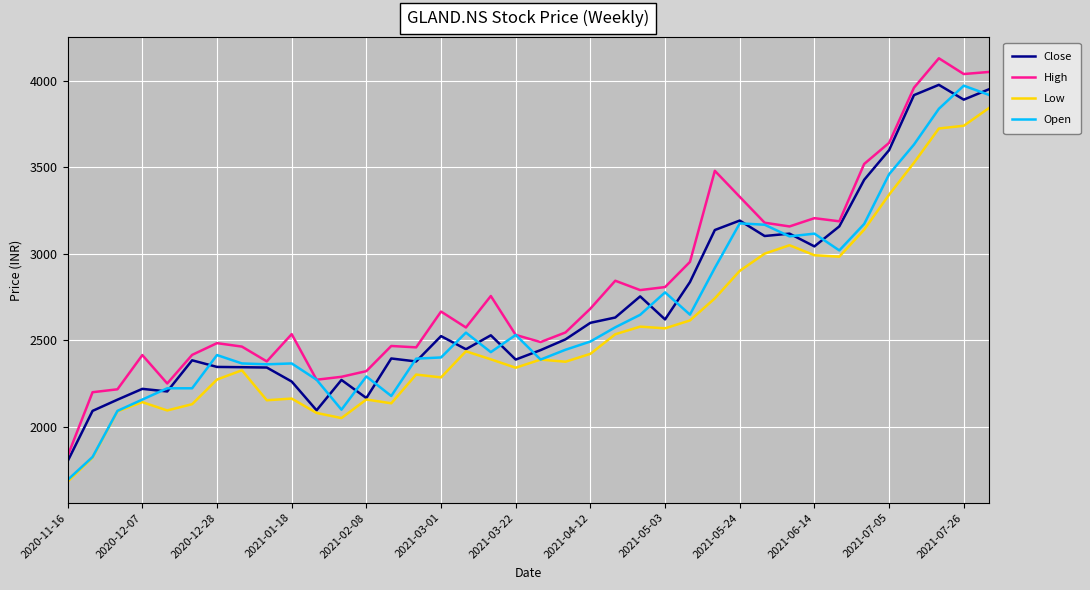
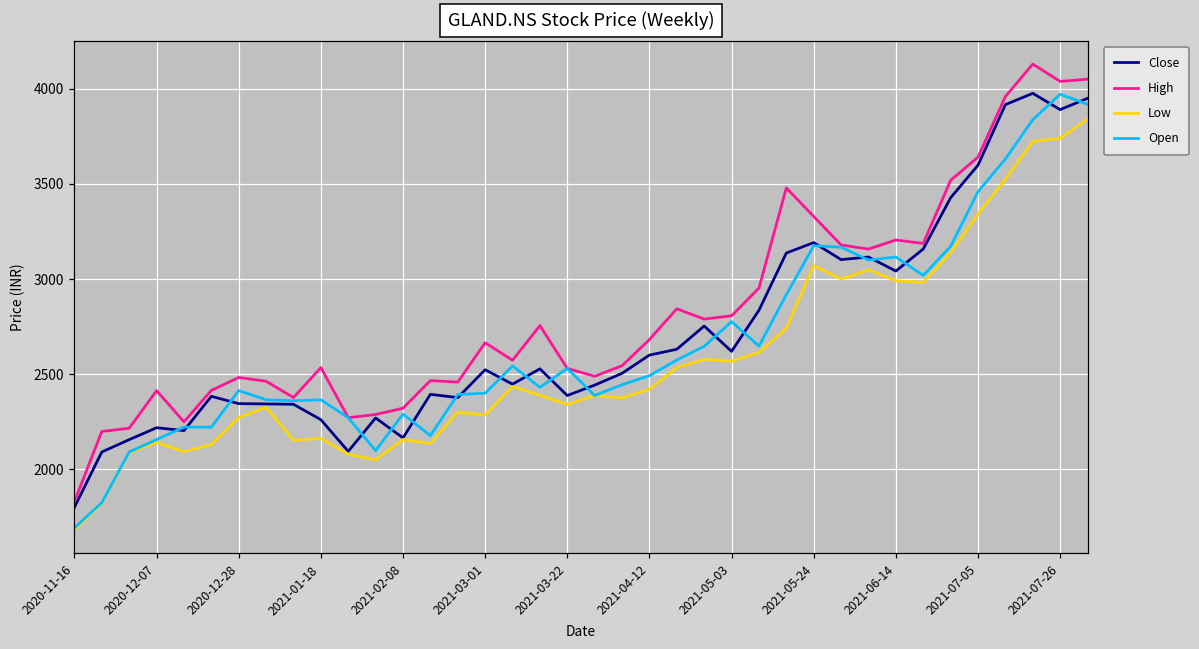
Low, 2021-05-24: 2900 -> 3070
